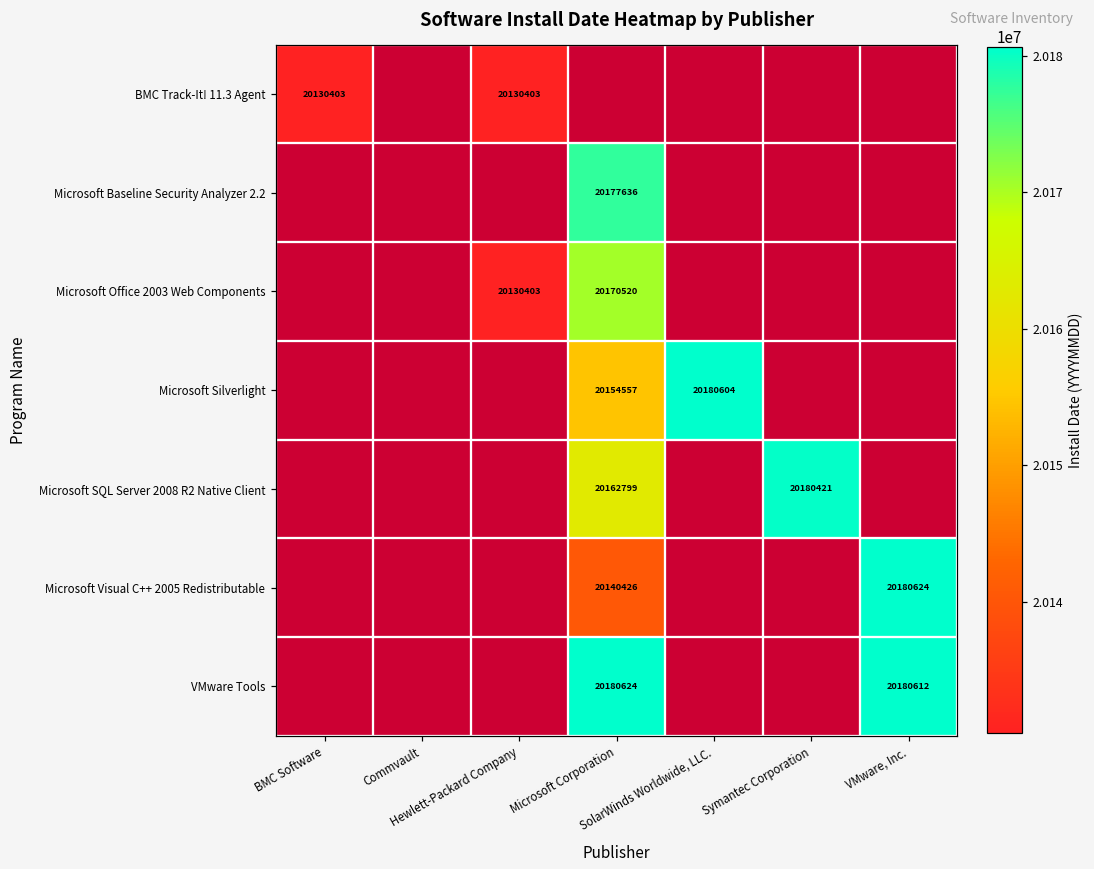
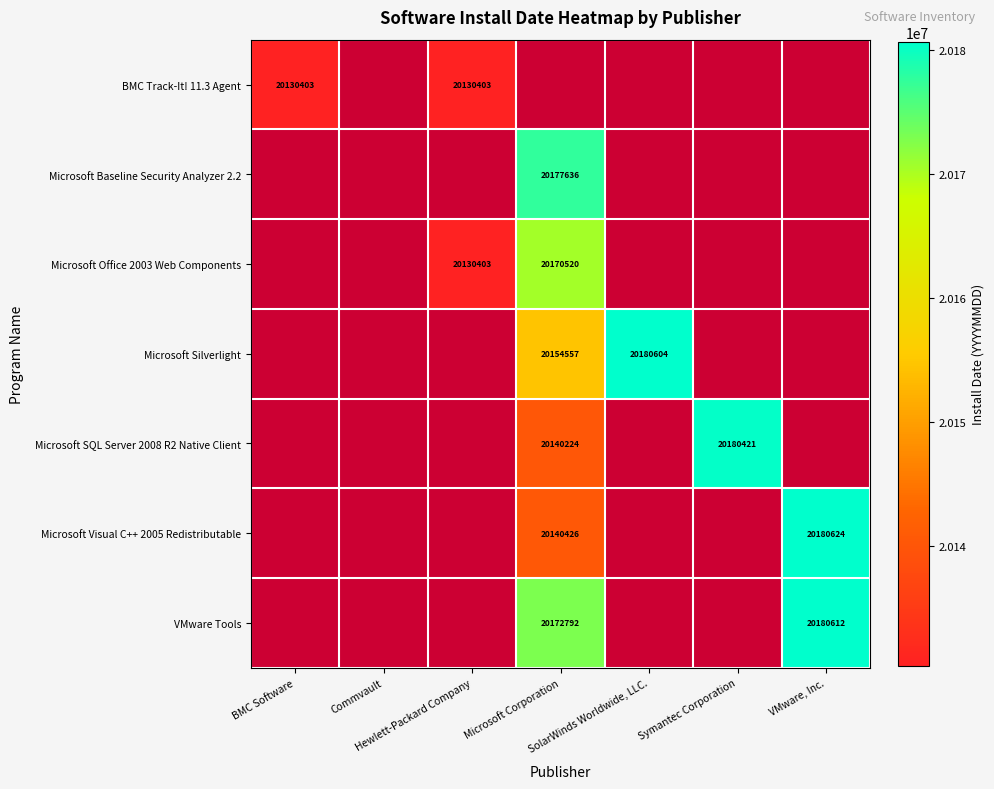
Microsoft SQL Server 2008 R2 Native Client, Microsoft Corporation: 20162799 -> 20140224
VMware Tools, Microsoft Corporation: 20180624 -> 20172792
